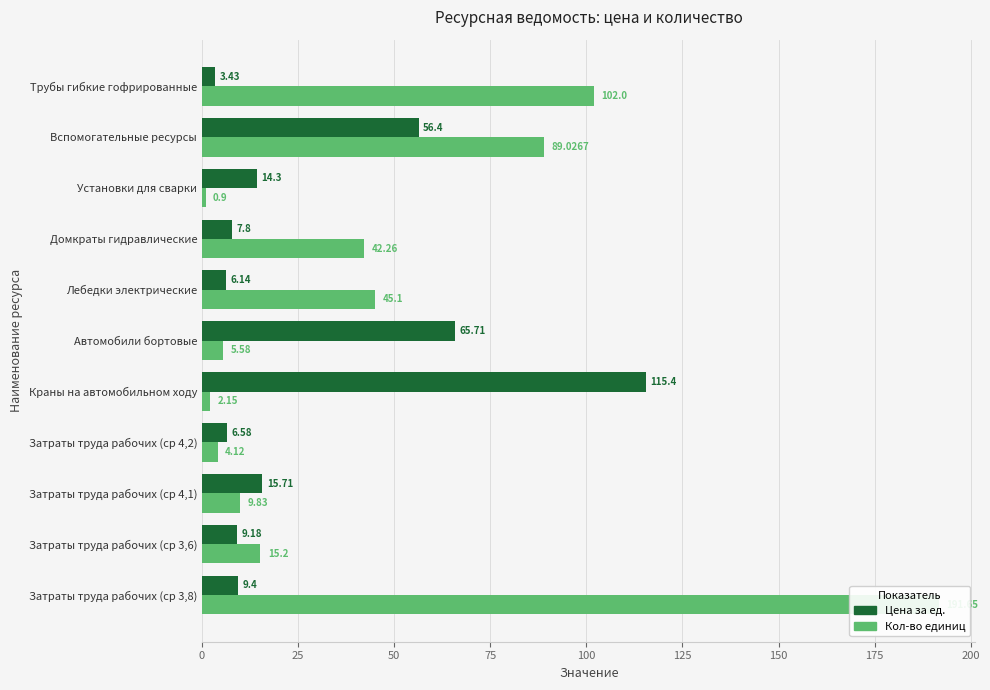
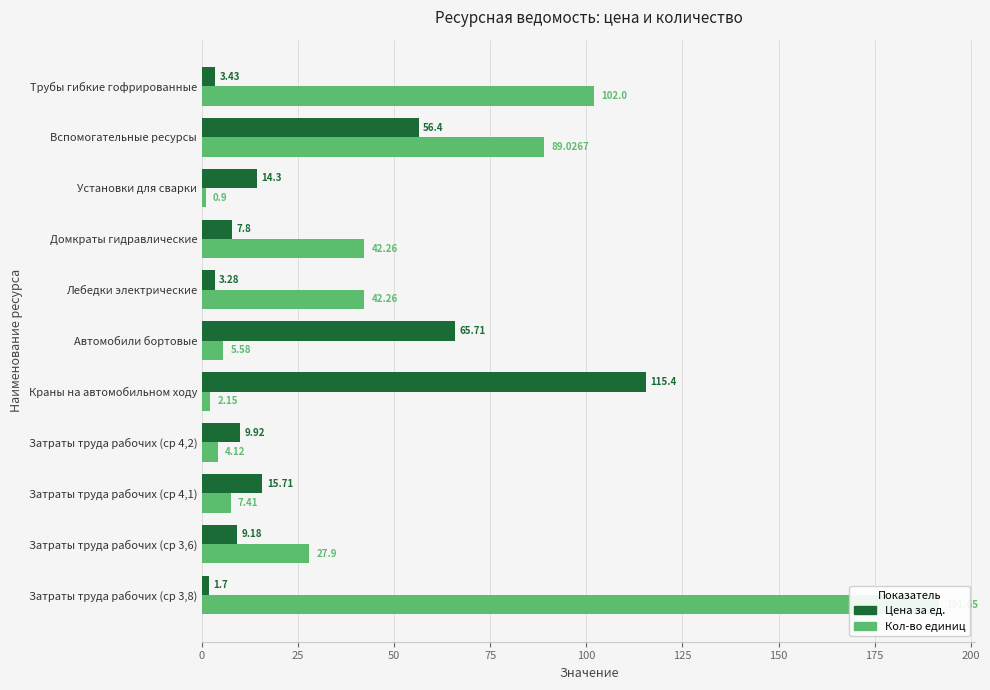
Цена за ед., Лебедки электрические: 6.14 -> 3.28
Кол-во единиц, Лебедки электрические: 45.1 -> 42.26
Цена за ед., Затраты труда рабочих (ср 4,2): 6.58 -> 9.92
Кол-во единиц, Затраты труда рабочих (ср 4,1): 9.83 -> 7.41
Кол-во единиц, Затраты труда рабочих (ср 3,6): 15.2 -> 27.9
Цена за ед., Затраты труда рабочих (ср 3,8): 9.4 -> 1.7
